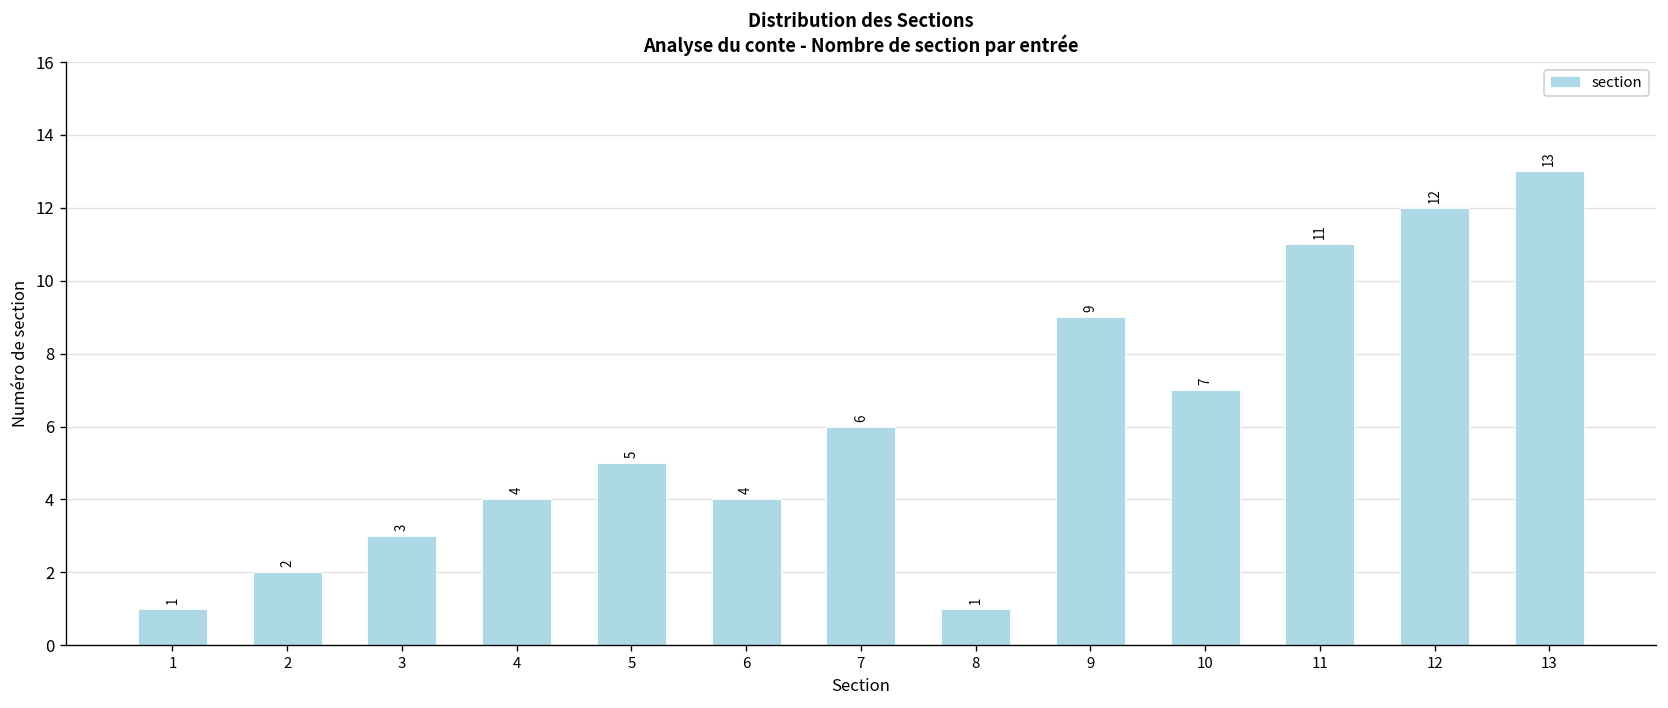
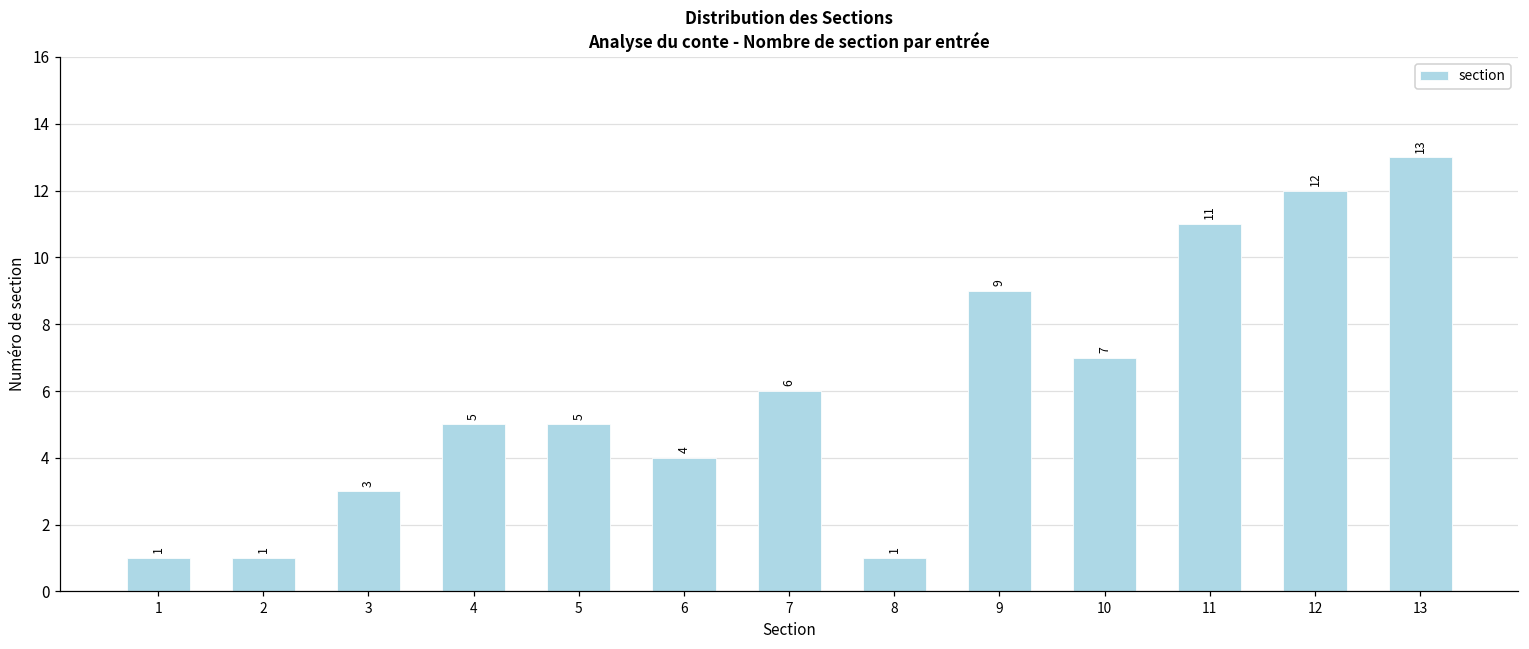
2: 2 -> 1
4: 4 -> 5
